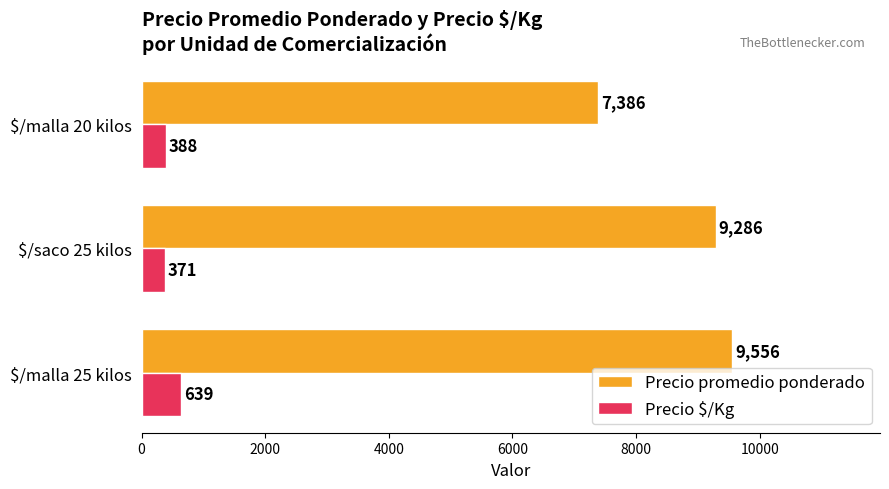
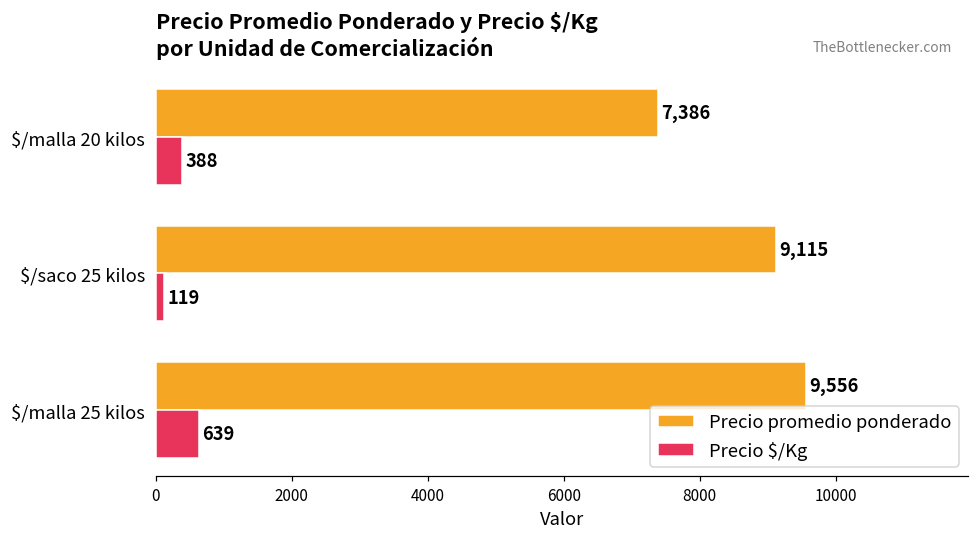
Precio promedio ponderado, $/saco 25 kilos: 9,286 -> 9,115
Precio $/Kg, $/saco 25 kilos: 371 -> 119
